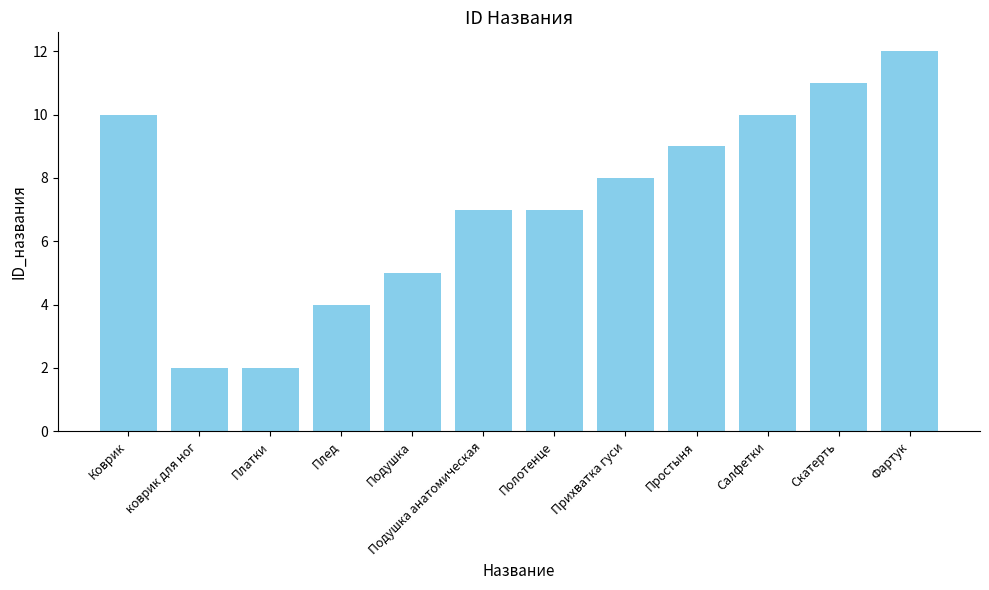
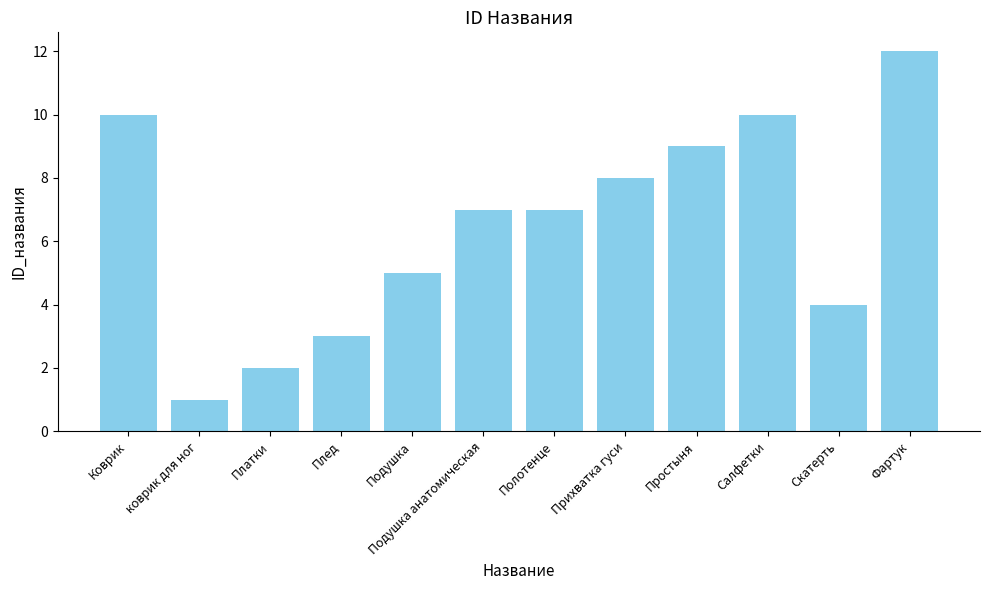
коврик для ног: 2 -> 1
Плед: 4 -> 3
Скатерть: 11 -> 4
